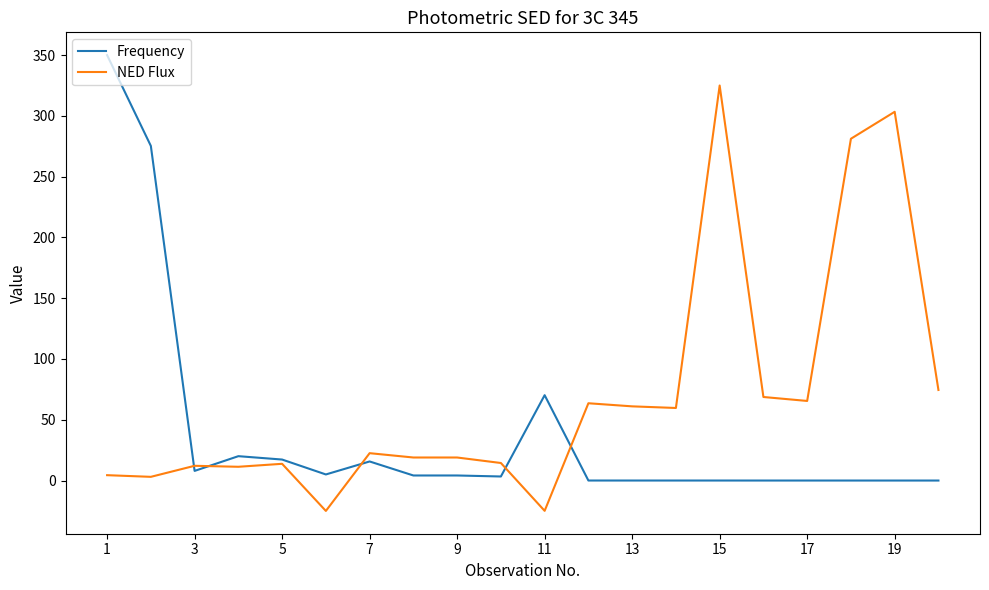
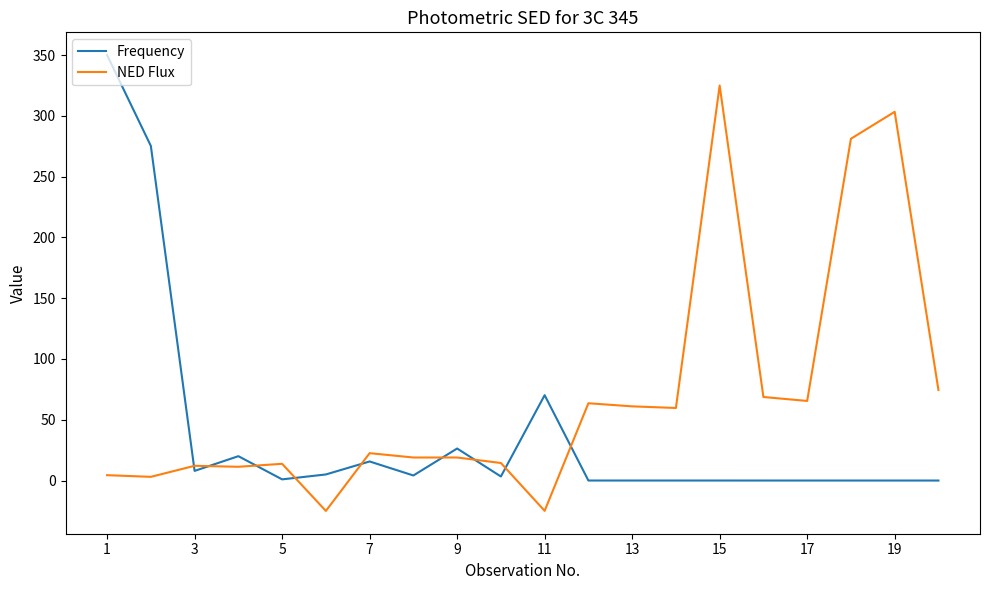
Frequency, 5: 17 -> 1
Frequency, 9: 4 -> 26
